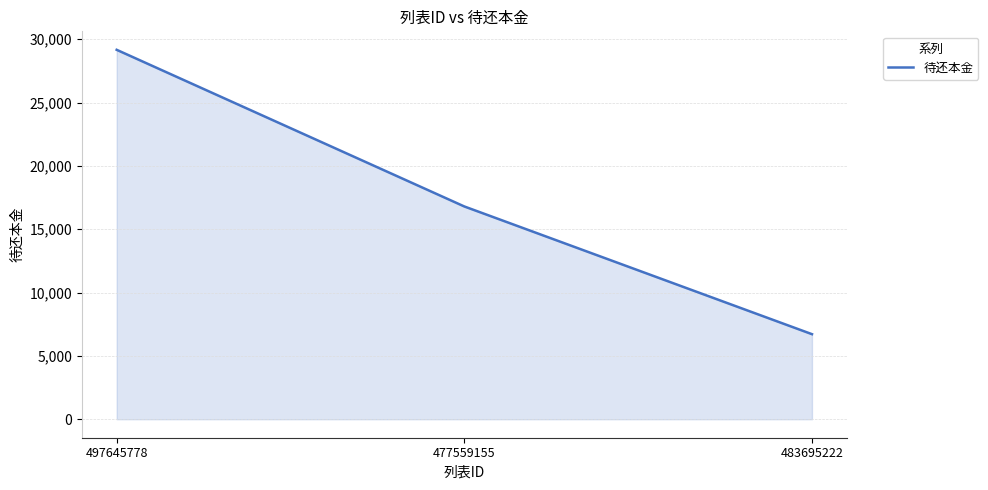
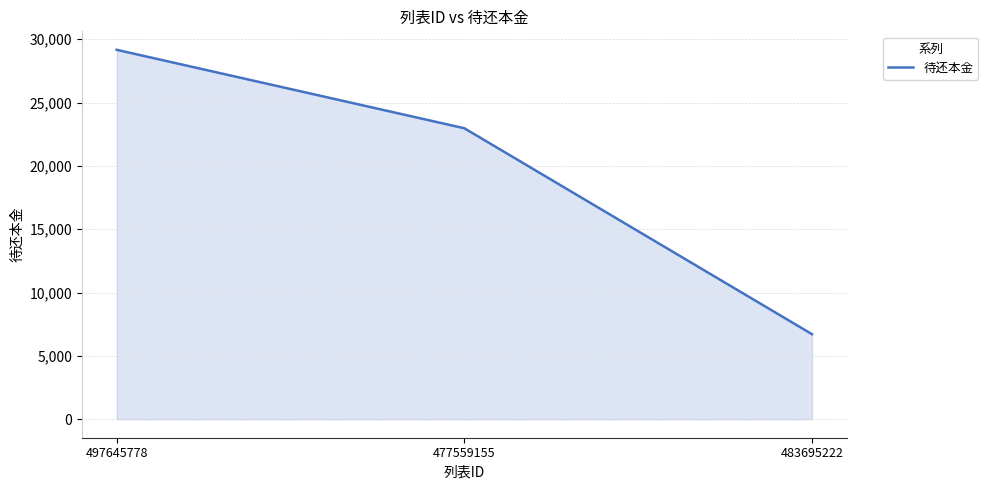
477559155: 16,800 -> 23,000
